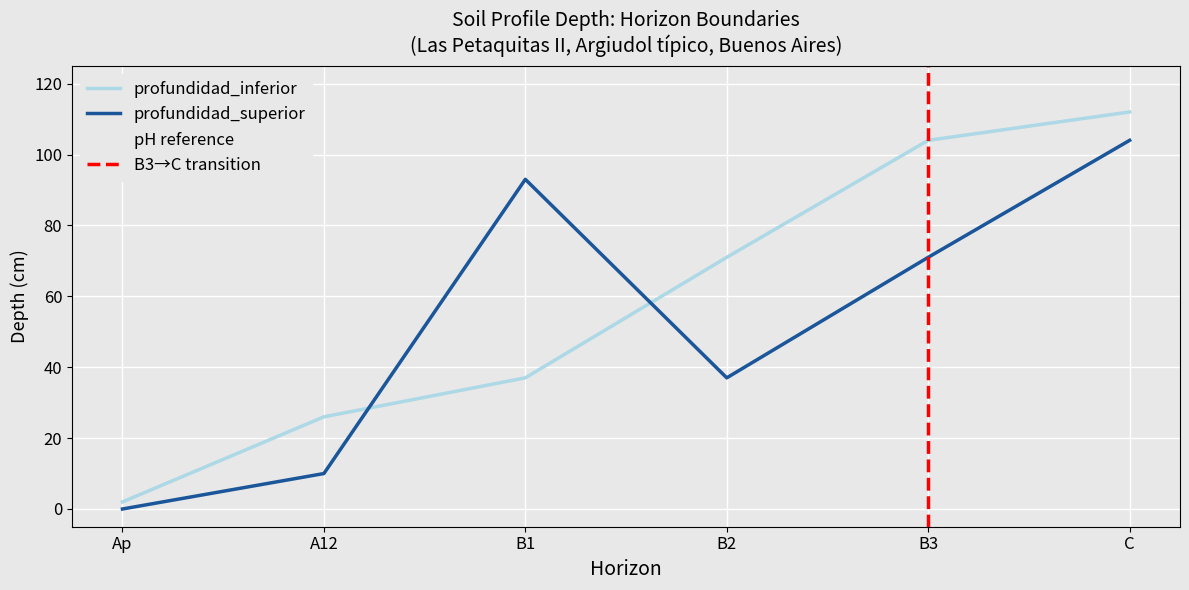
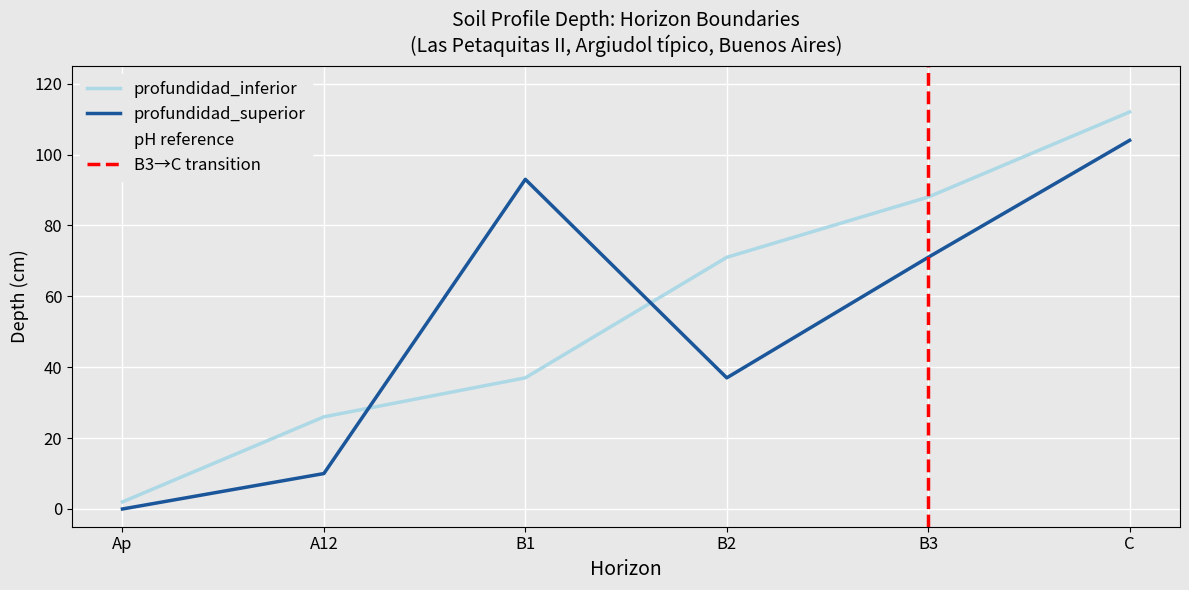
profundidad_inferior, B3: 104 -> 88
